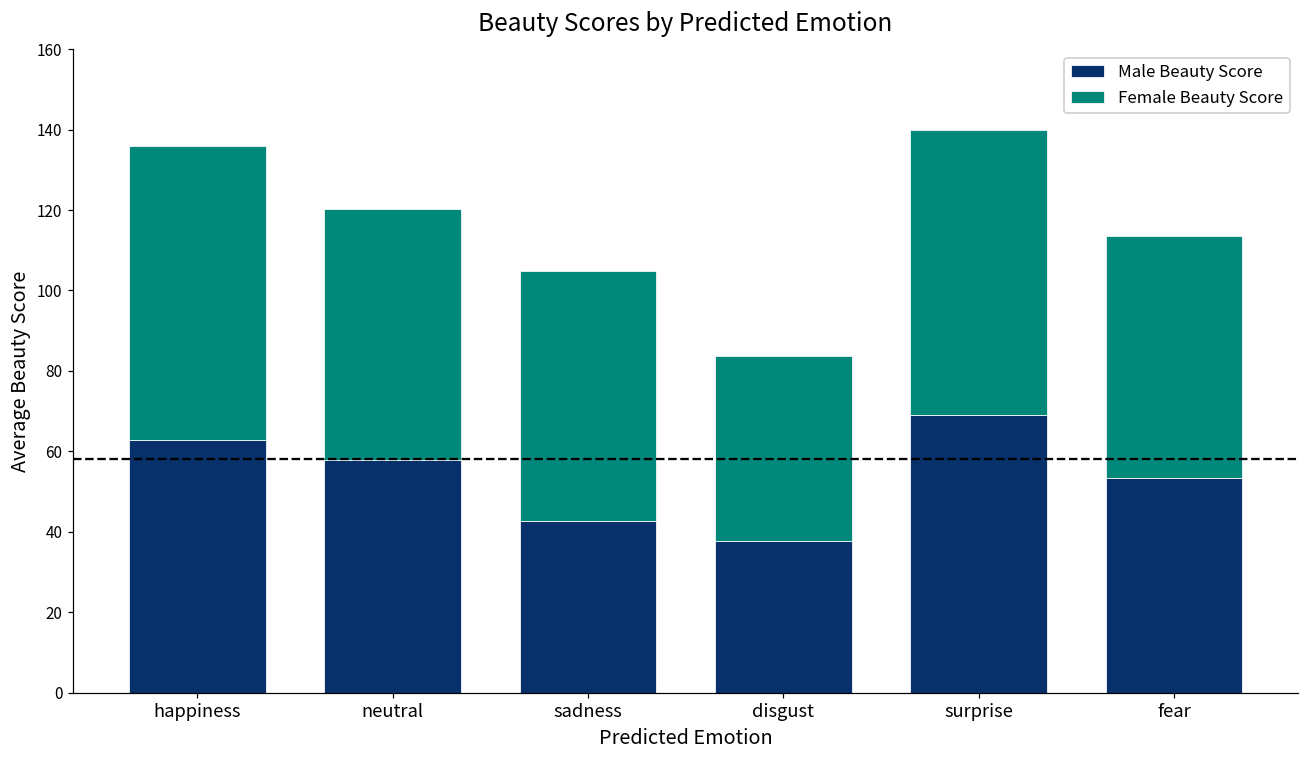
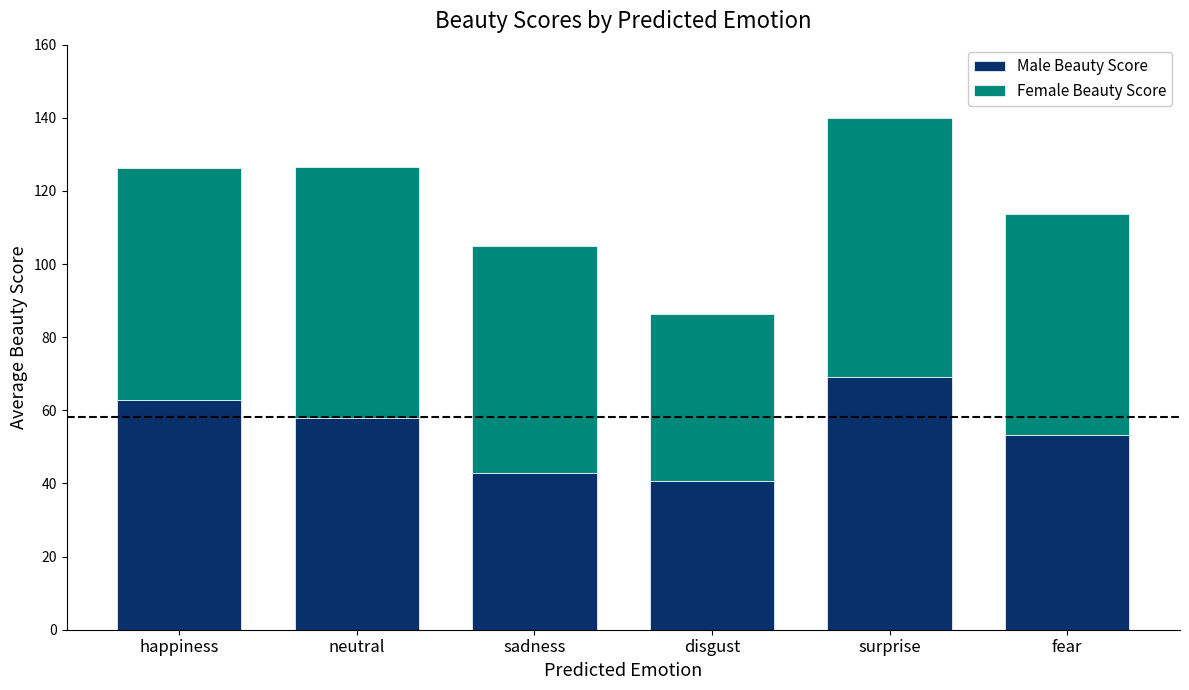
Female Beauty Score, happiness: 73 -> 63
Female Beauty Score, neutral: 62 -> 69
Male Beauty Score, disgust: 38 -> 41
